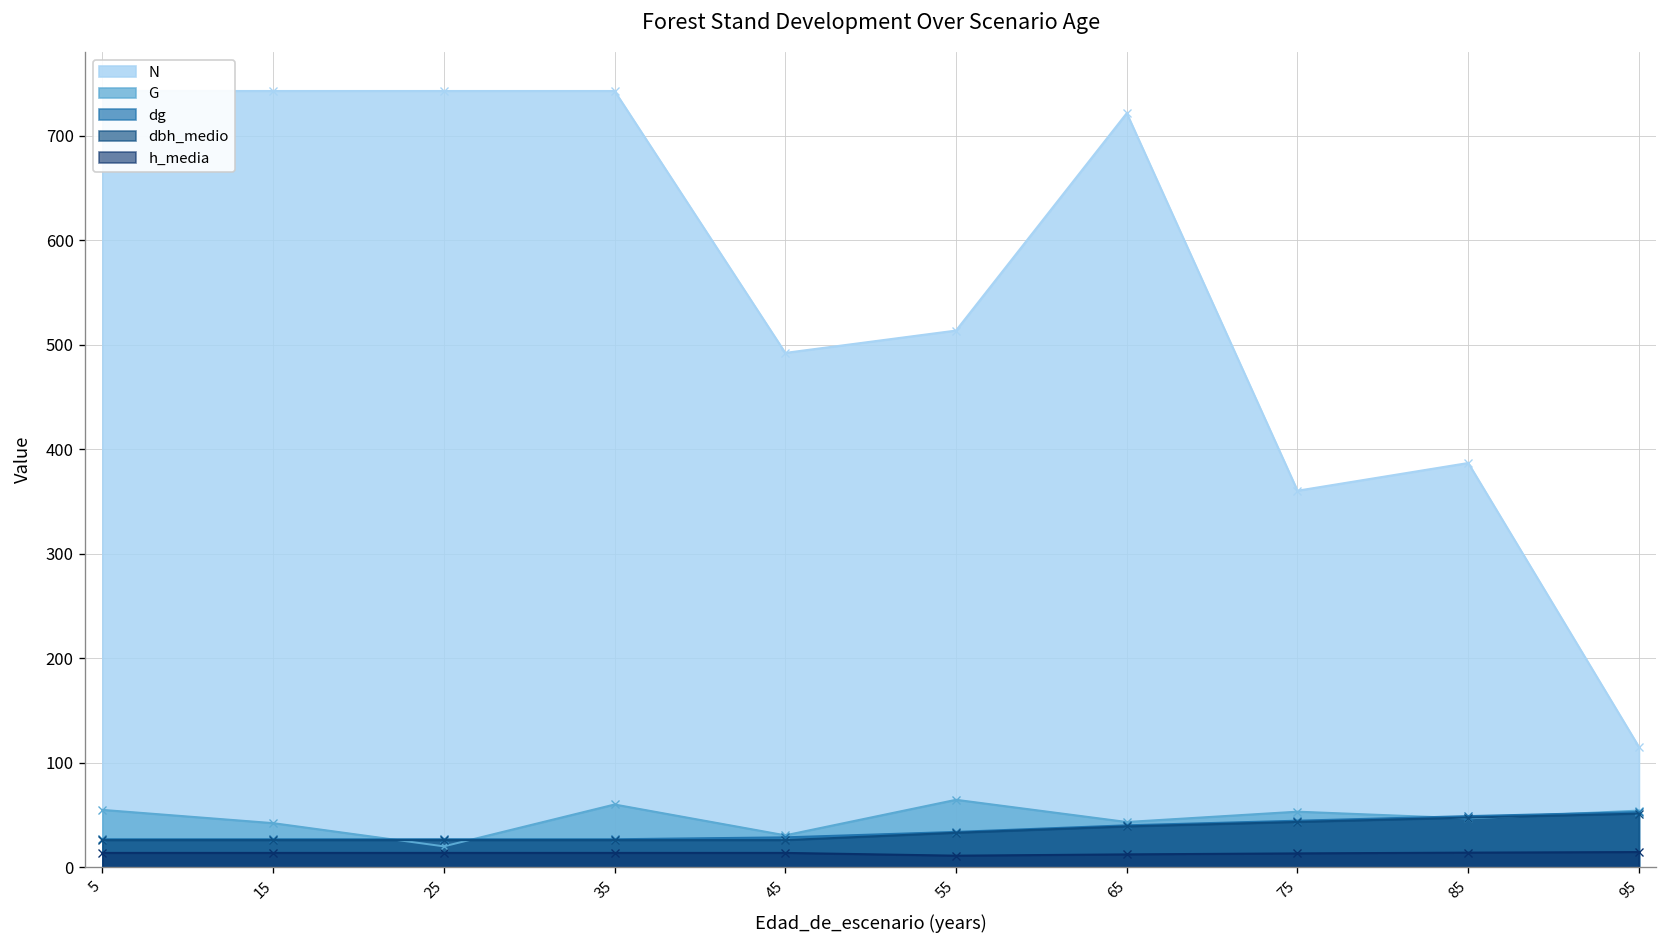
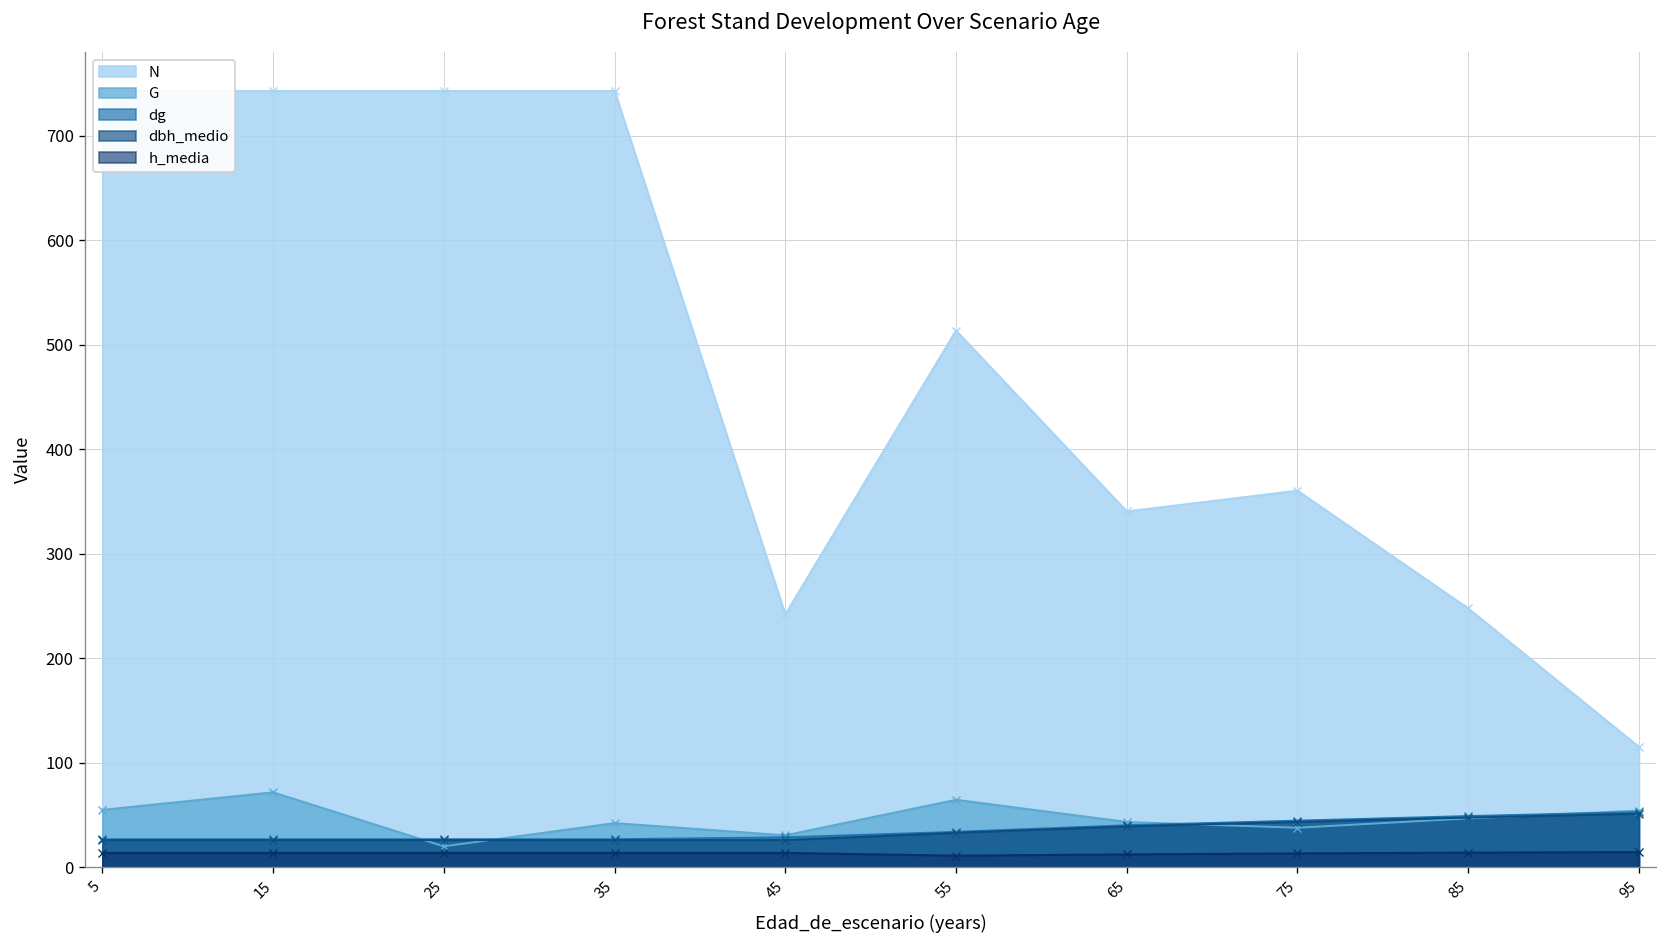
G, 15: 40 -> 70
G, 35: 60 -> 40
N, 45: 490 -> 240
N, 65: 720 -> 340
G, 75: 50 -> 40
N, 85: 390 -> 250
